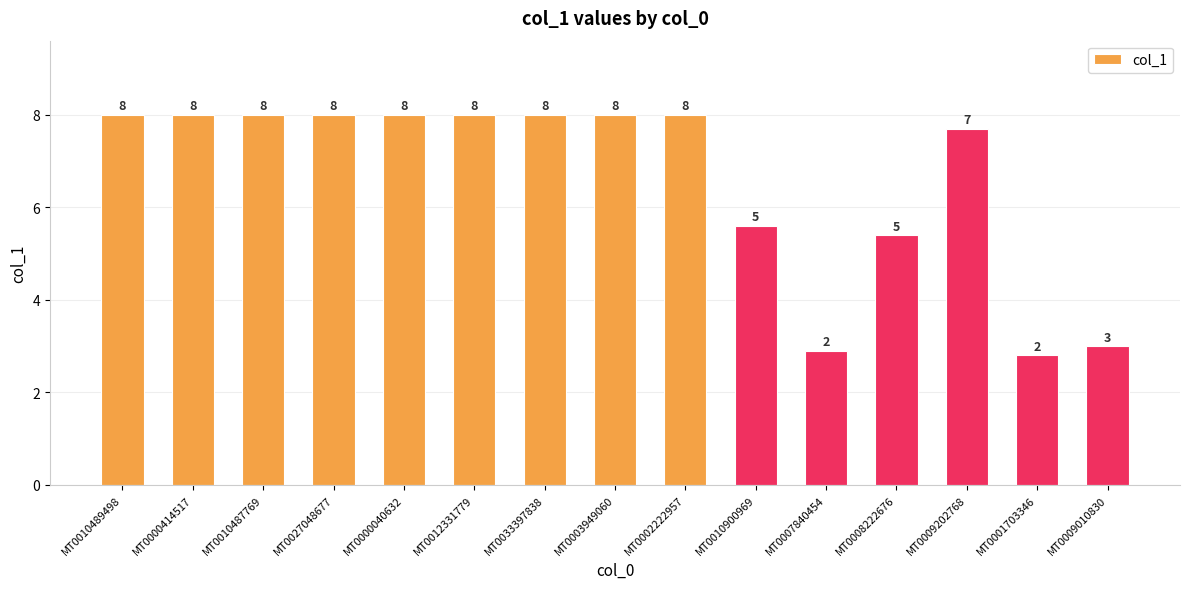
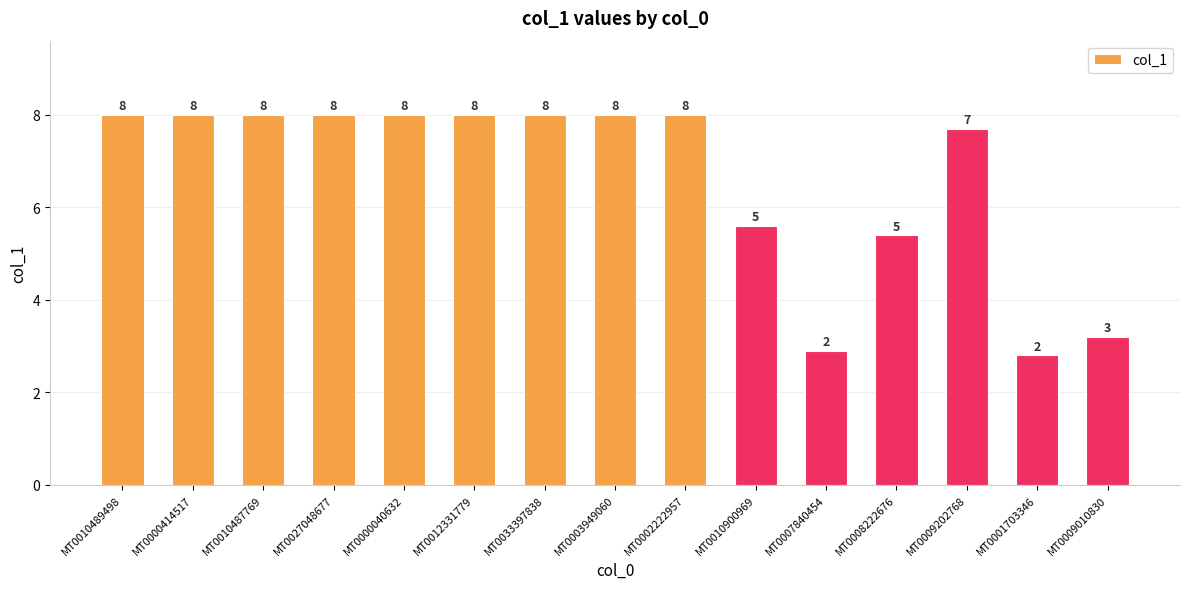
MT0009010830: 3.0 -> 3.2
